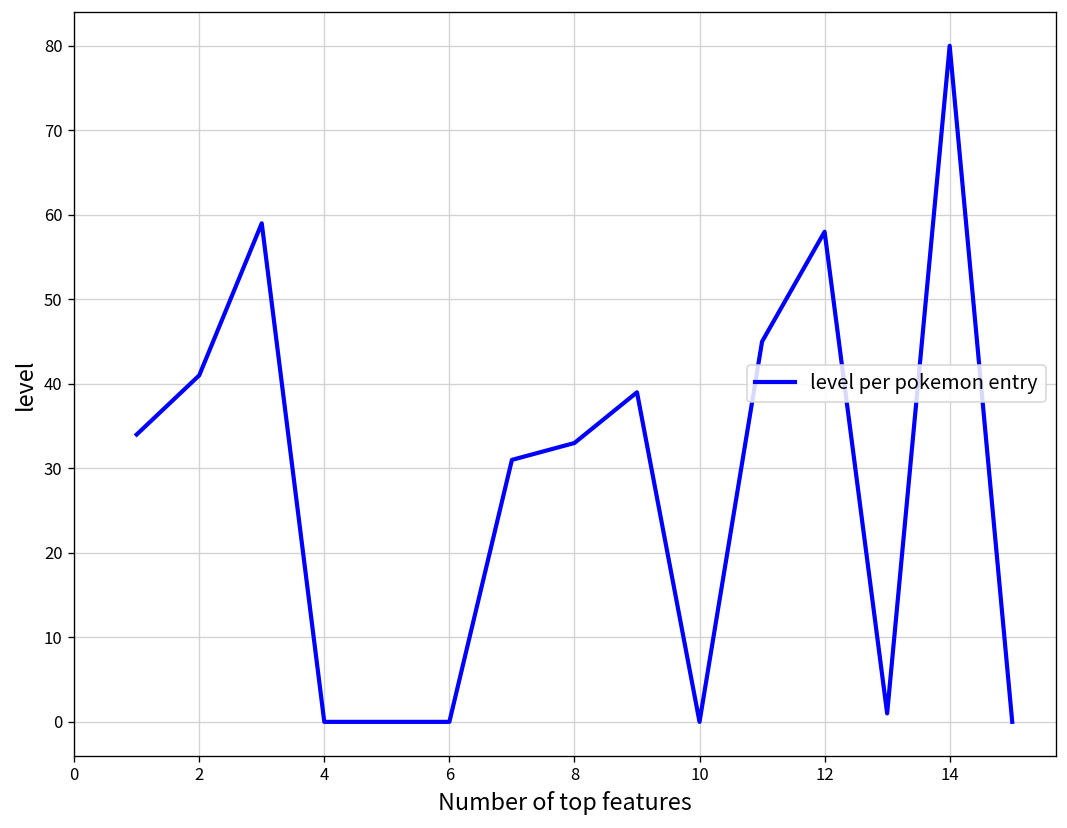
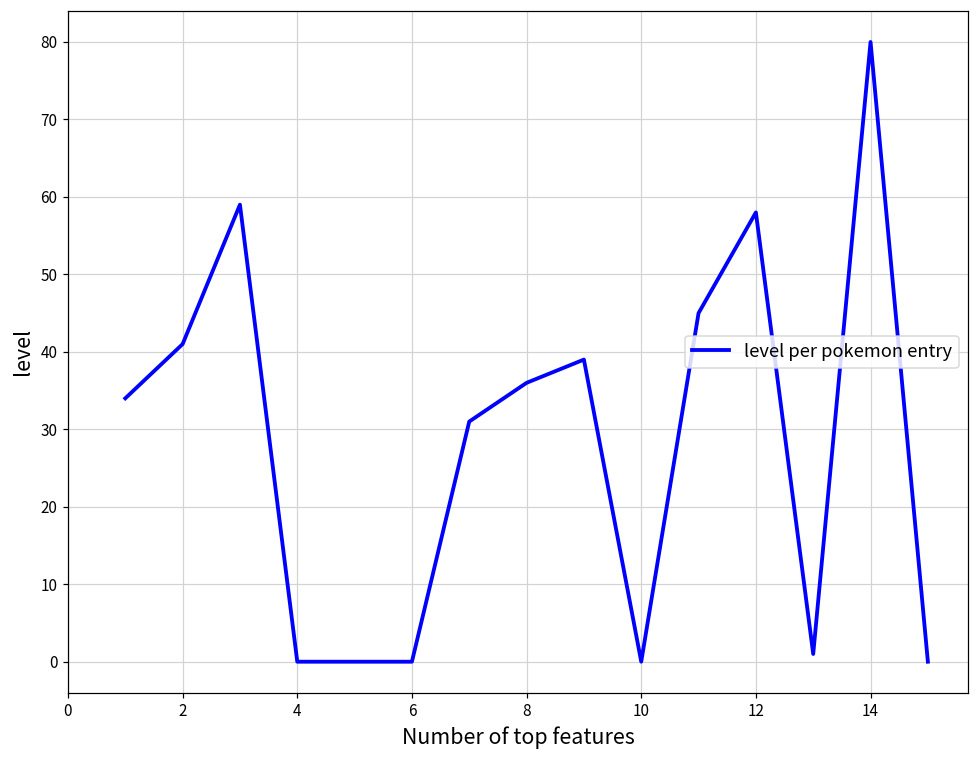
8: 33 -> 36
